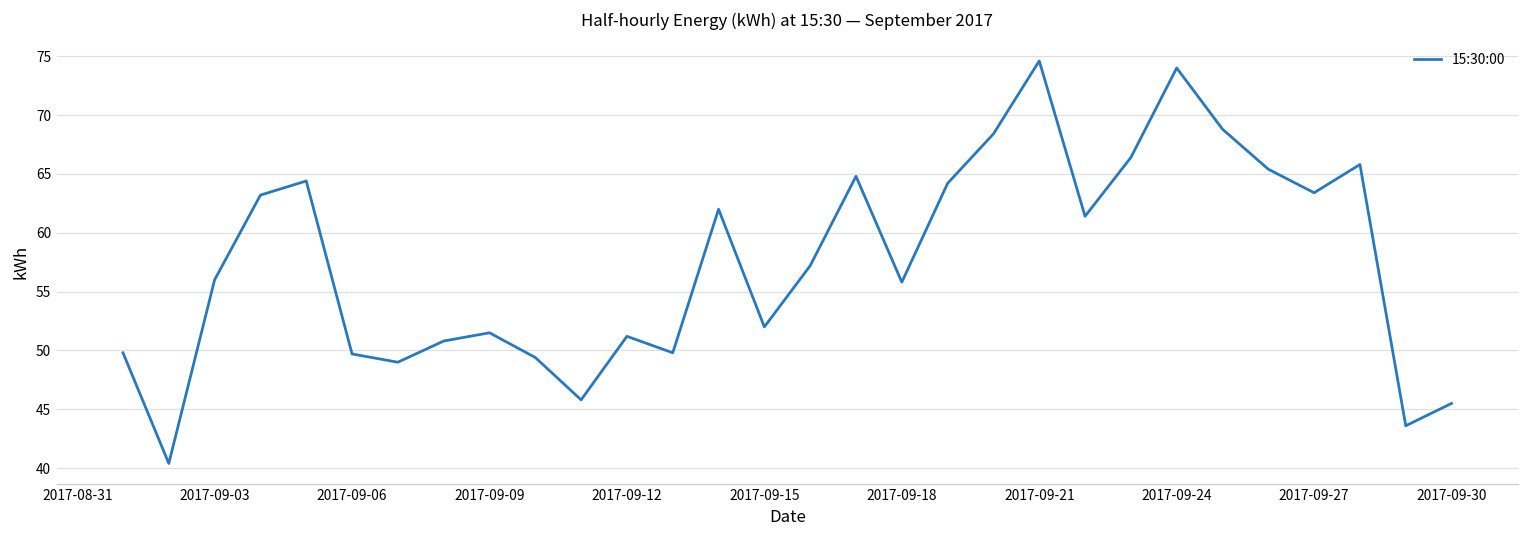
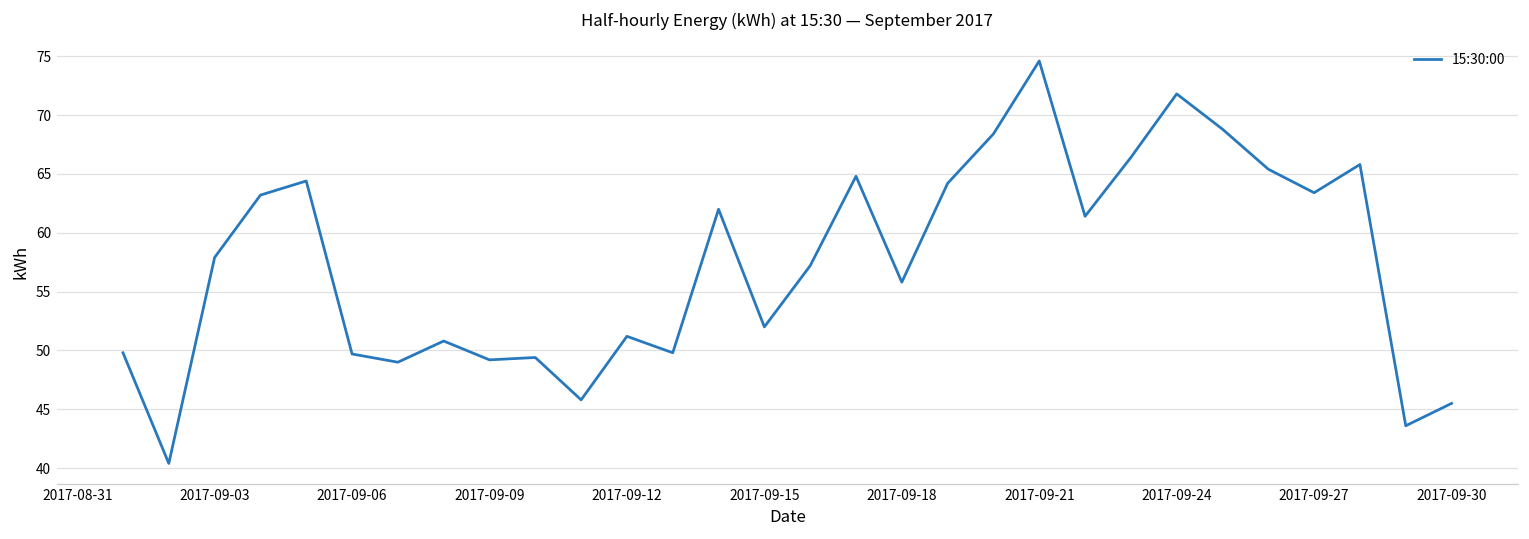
2017-09-03: 56.0 -> 57.9
2017-09-09: 51.5 -> 49.2
2017-09-24: 74.0 -> 71.8
